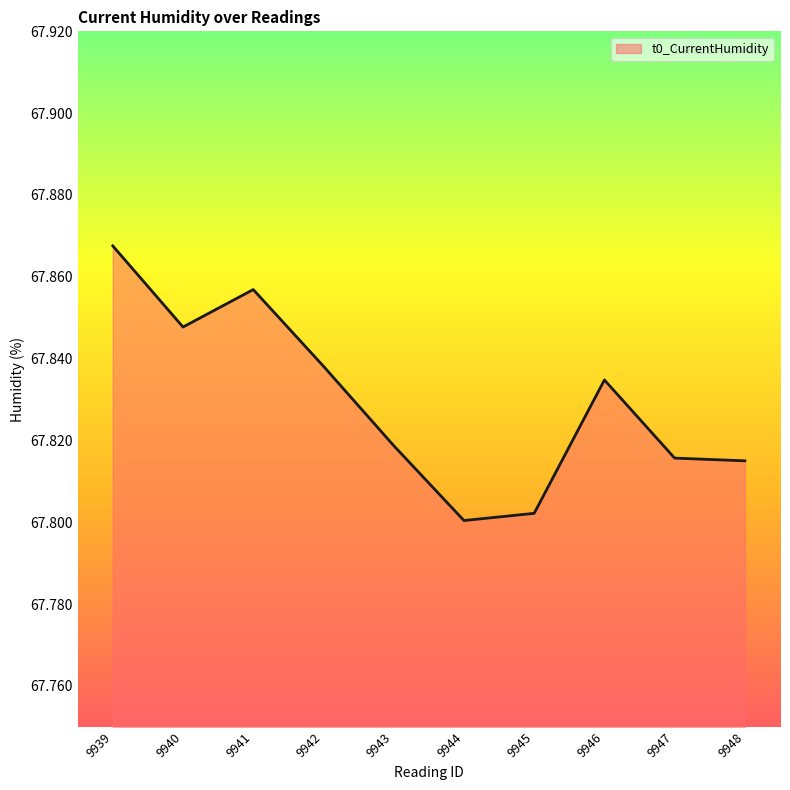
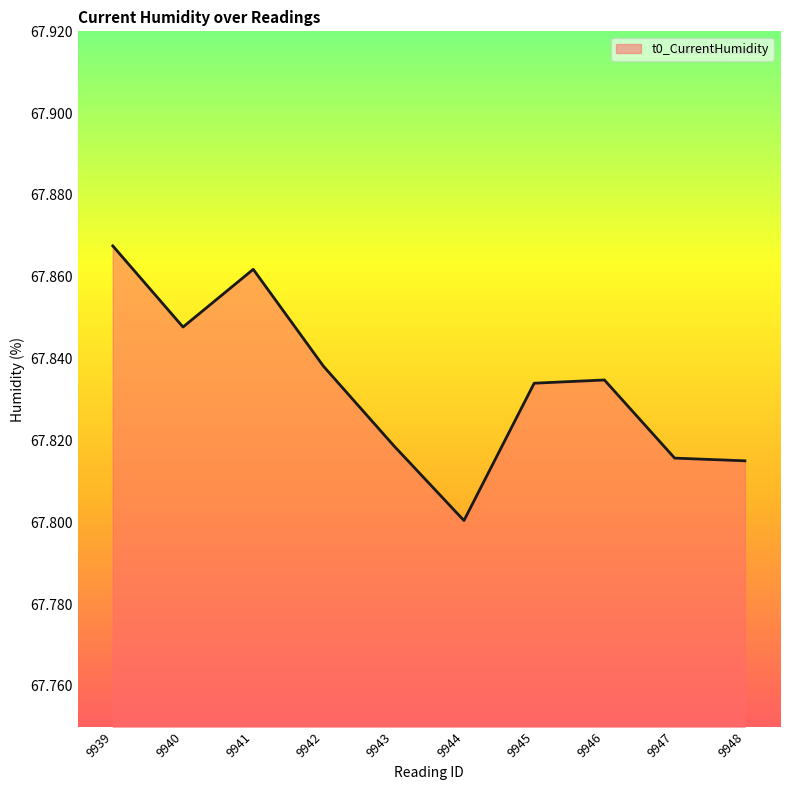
9941: 67.857 -> 67.862
9945: 67.802 -> 67.834
